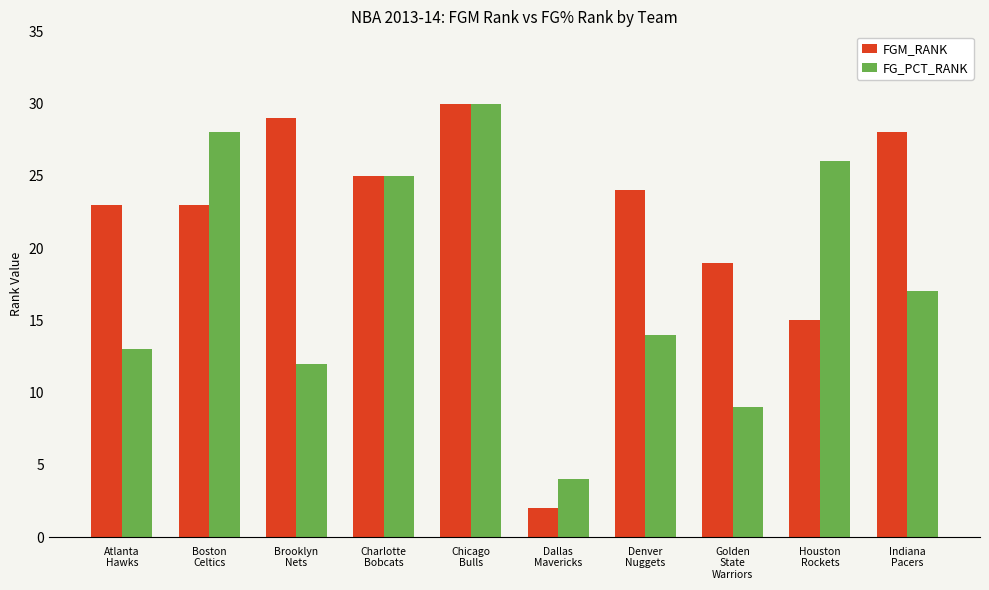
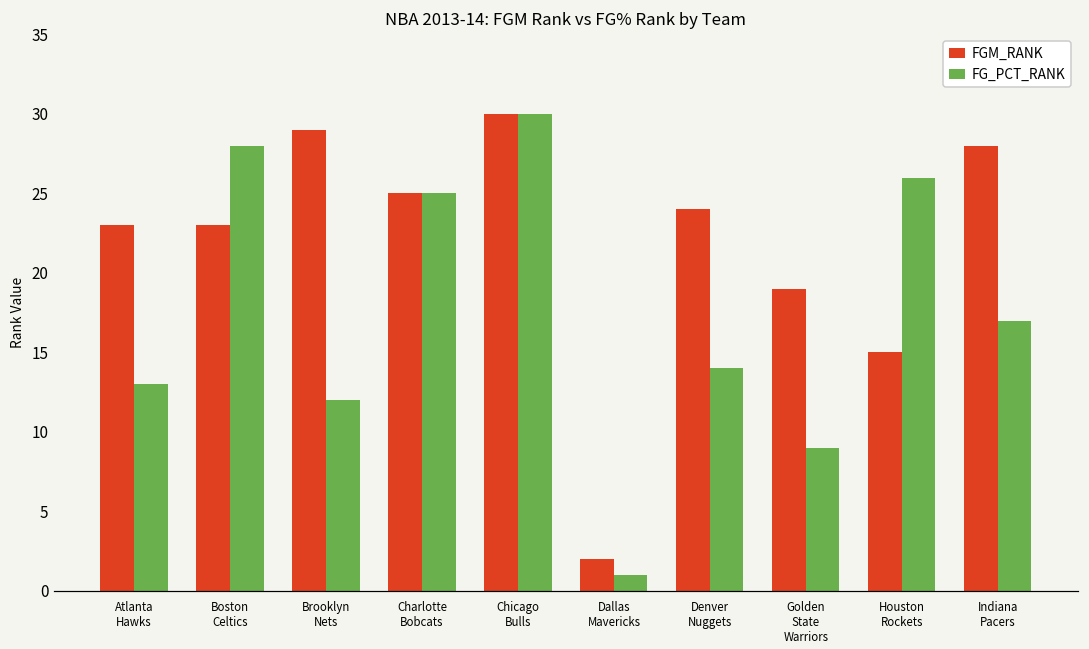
FG_PCT_RANK, Dallas Mavericks: 4 -> 1
